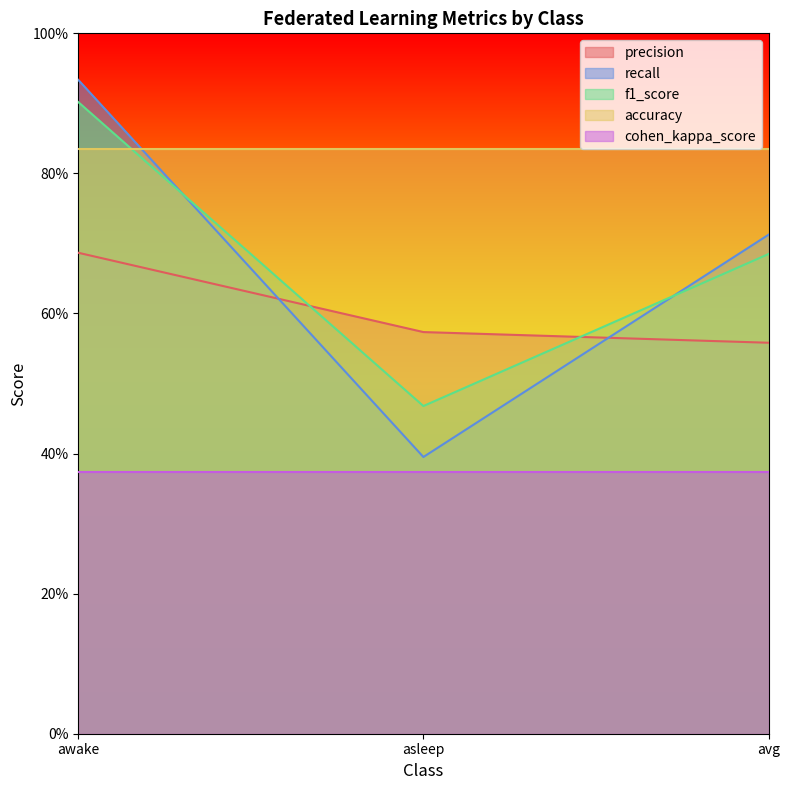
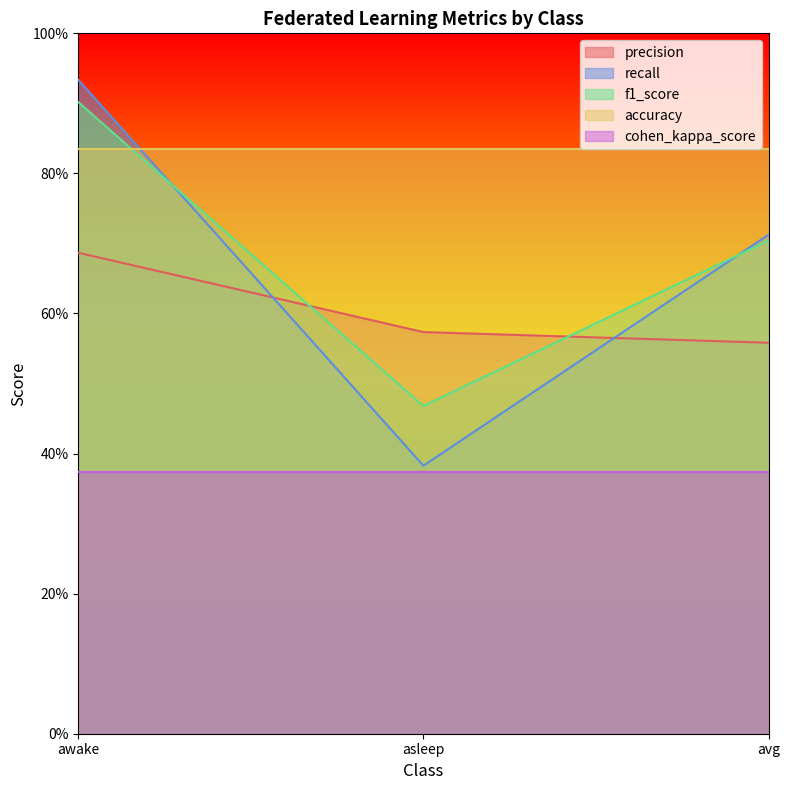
recall, asleep: 40% -> 38%
f1_score, avg: 68% -> 70%
